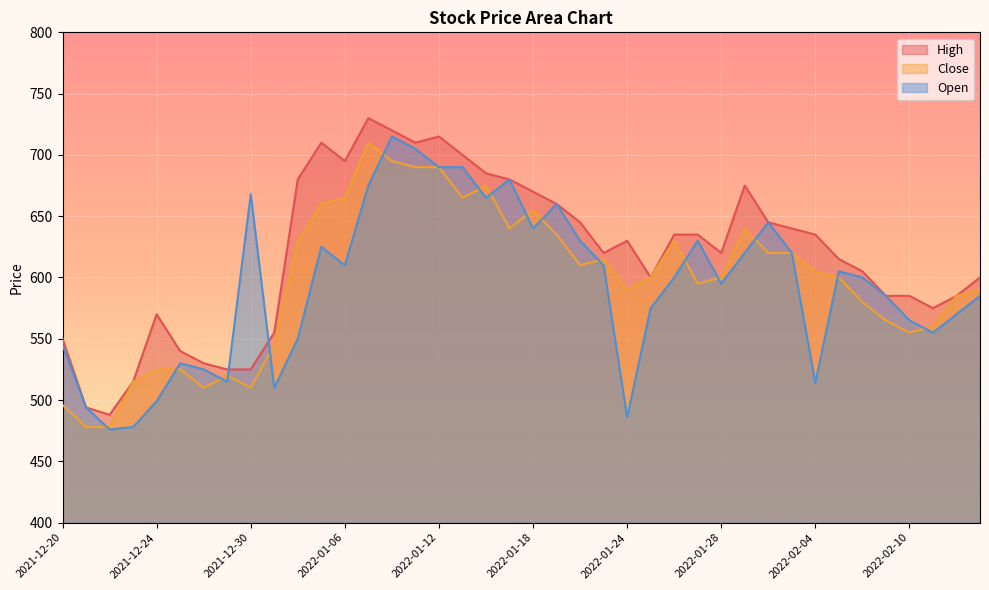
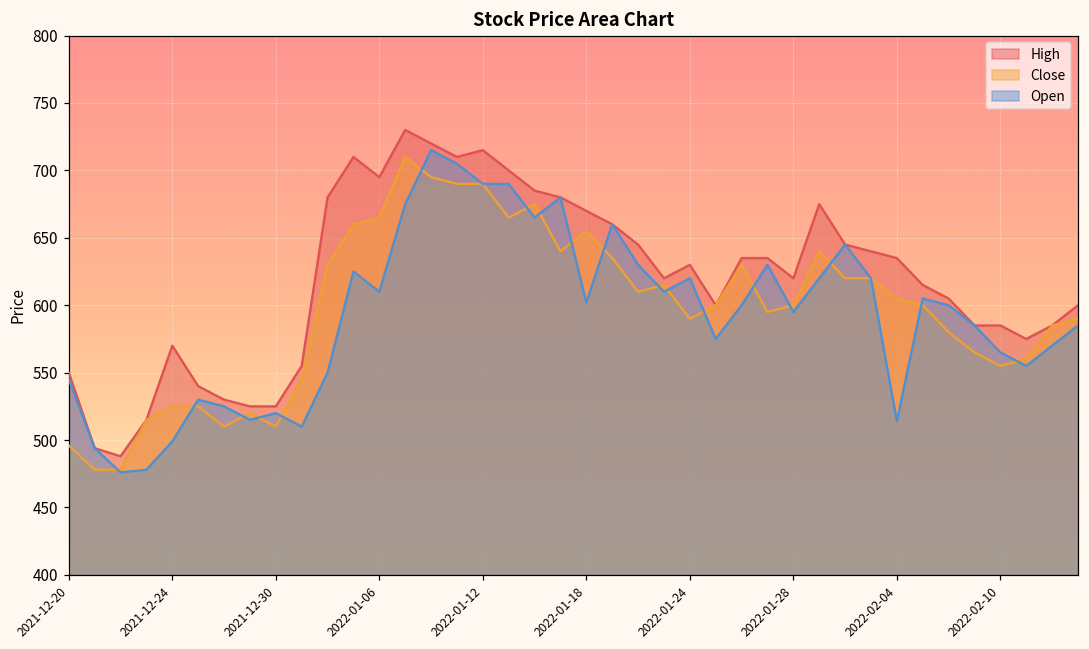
Open, 2021-12-30: 668 -> 520
Open, 2022-01-18: 640 -> 602
Open, 2022-01-24: 486 -> 620
